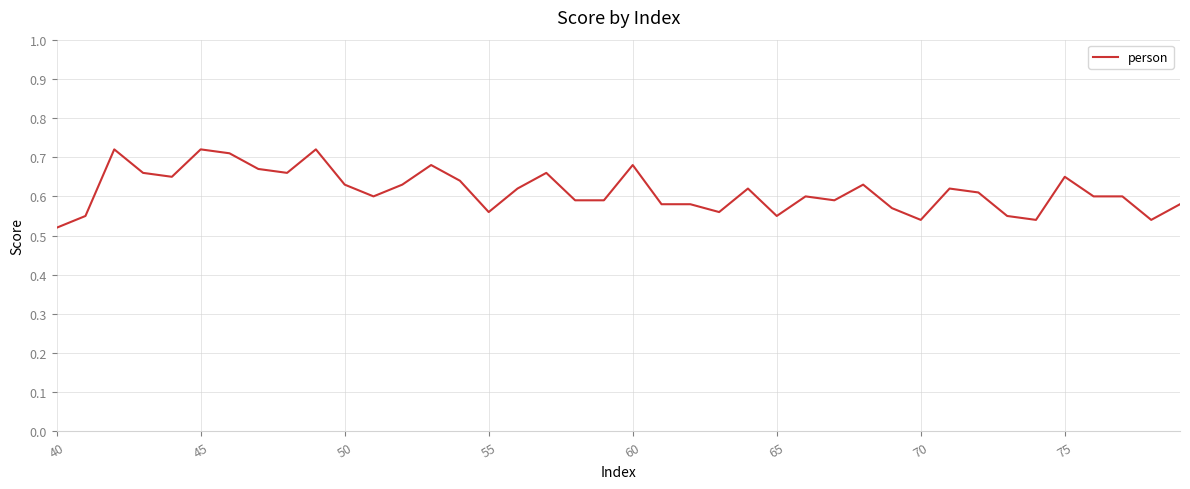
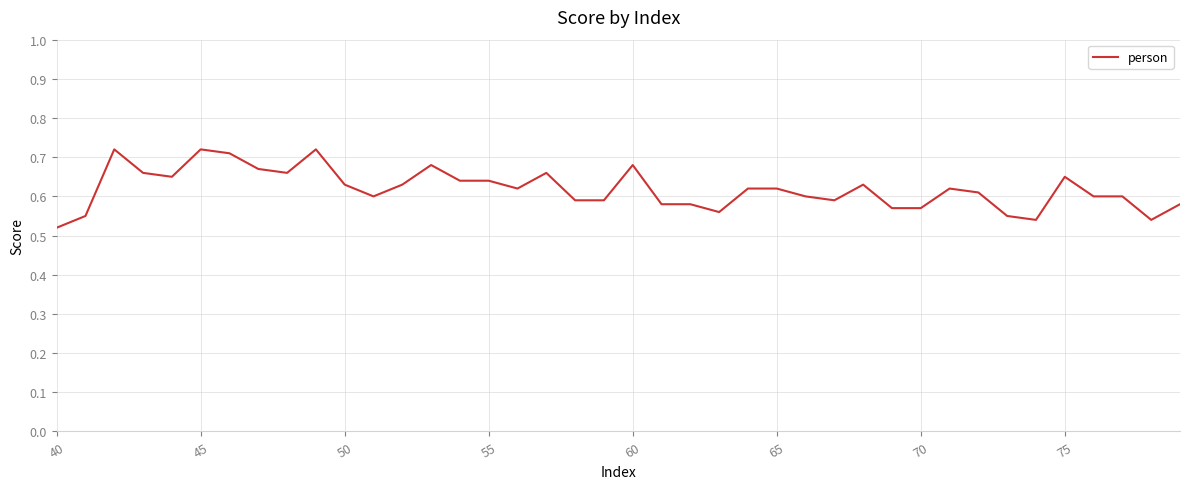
55: 0.56 -> 0.64
65: 0.55 -> 0.62
70: 0.54 -> 0.57
